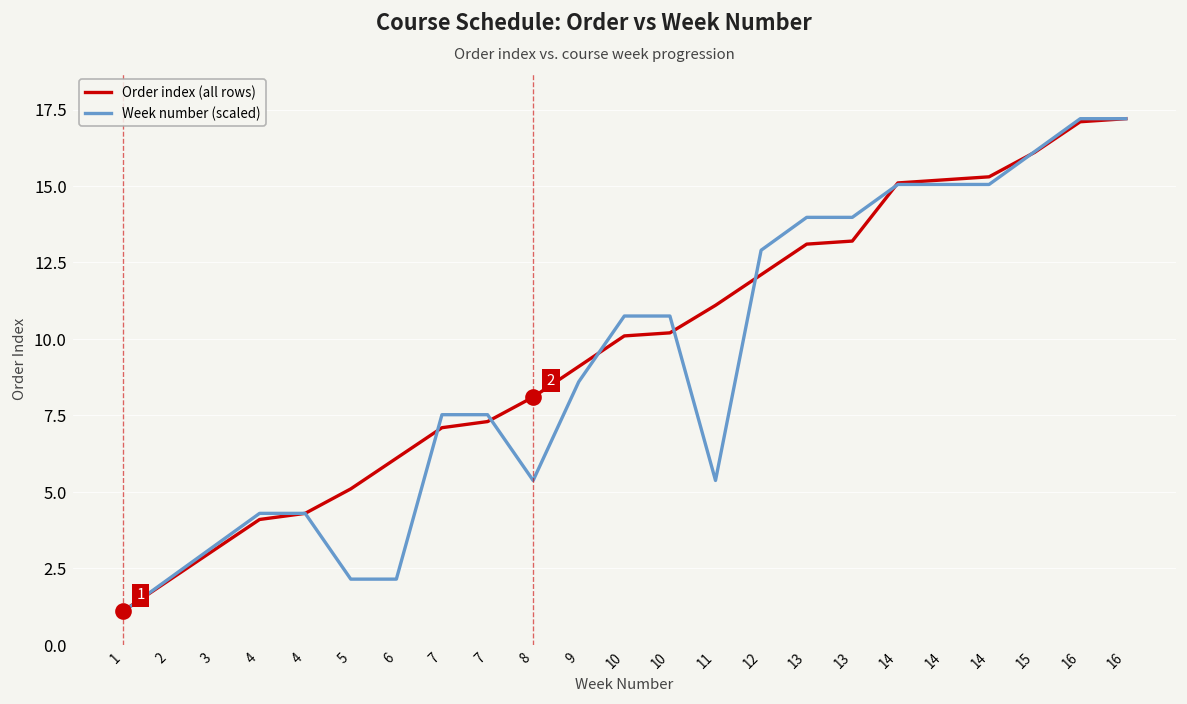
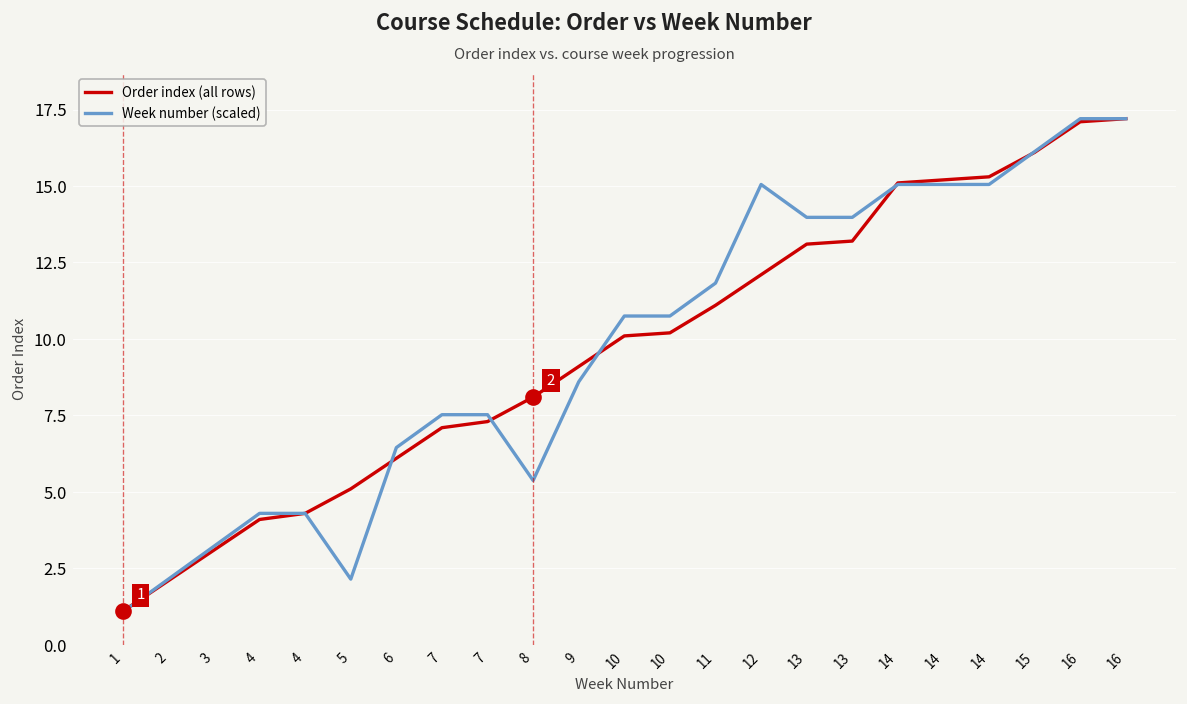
Week number (scaled), 6: 2.2 -> 6.4
Week number (scaled), 11: 5.4 -> 11.8
Week number (scaled), 12: 12.9 -> 15.0
